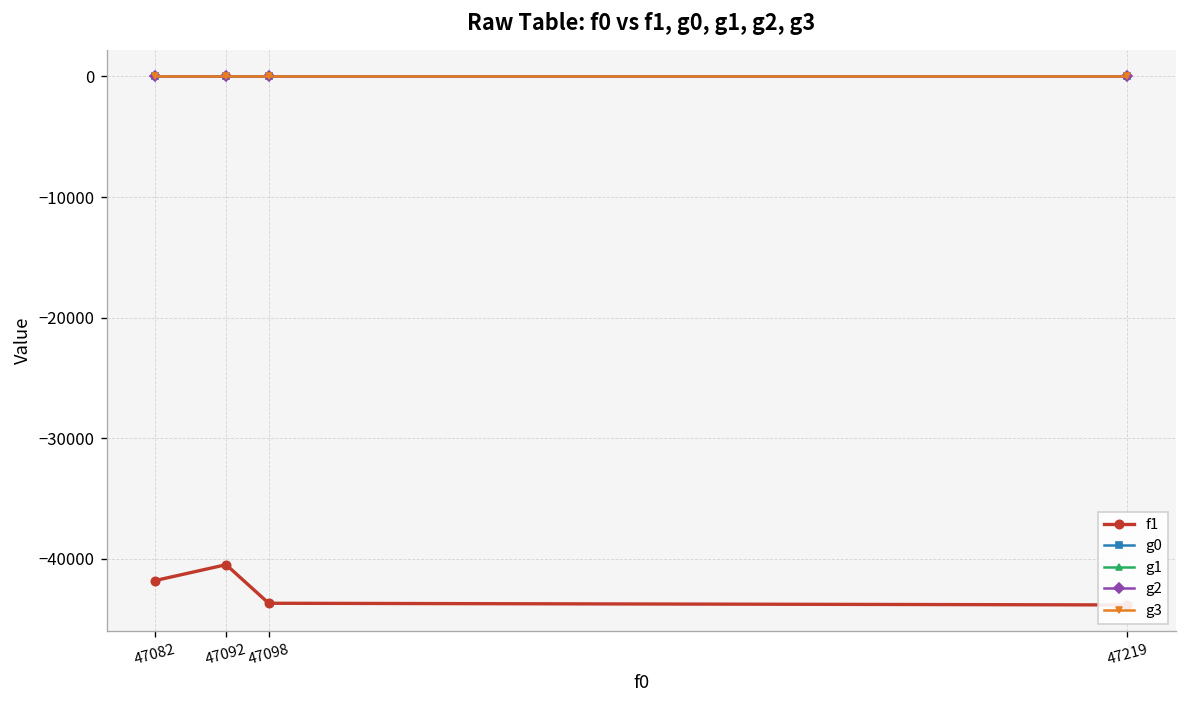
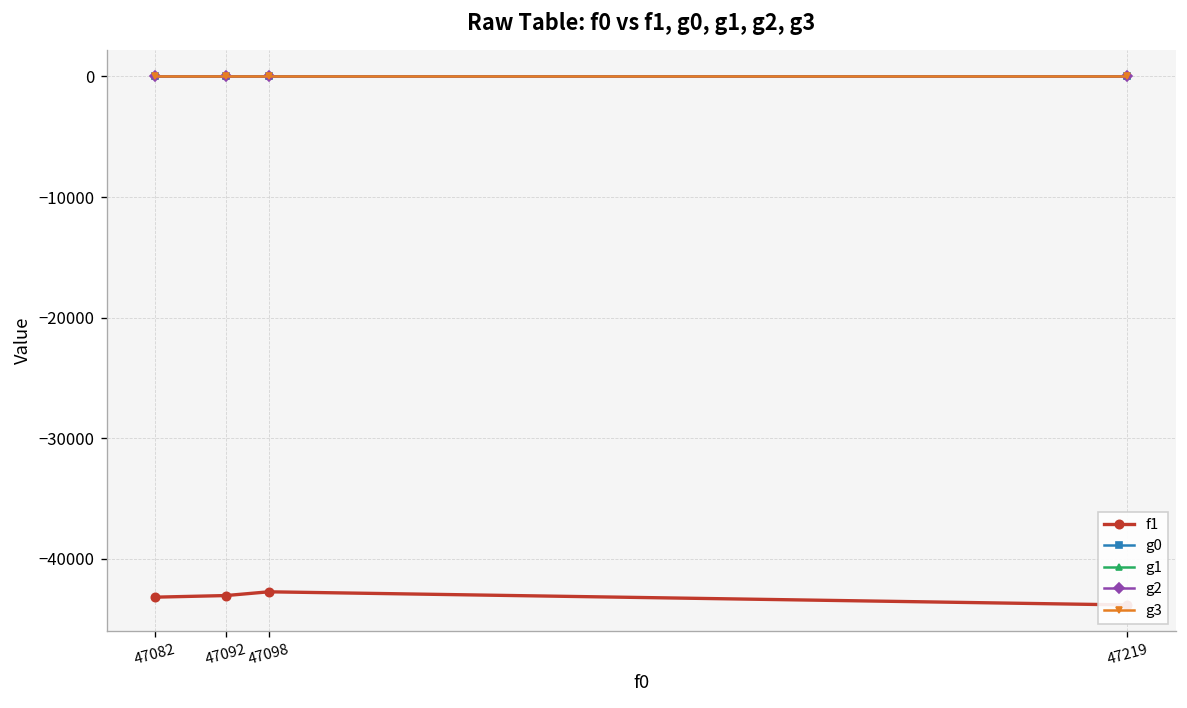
f1, 47082: -41800 -> -43200
f1, 47092: -40500 -> -43000
f1, 47098: -43700 -> -42700
